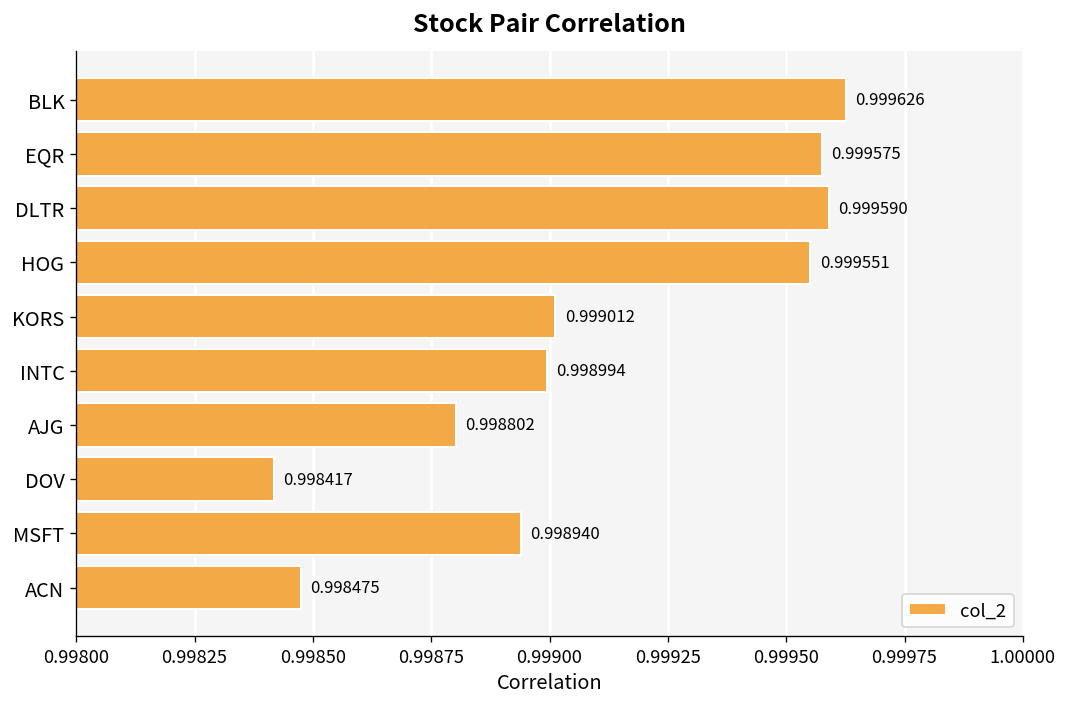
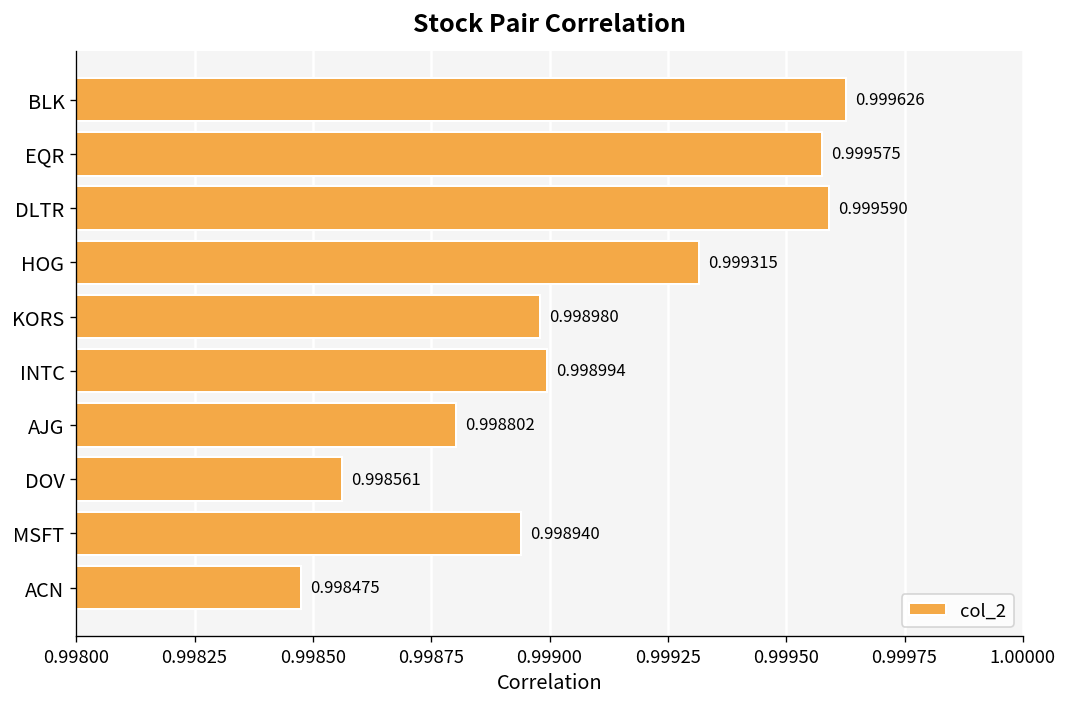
HOG: 0.999551 -> 0.999315
KORS: 0.999012 -> 0.998980
DOV: 0.998417 -> 0.998561
